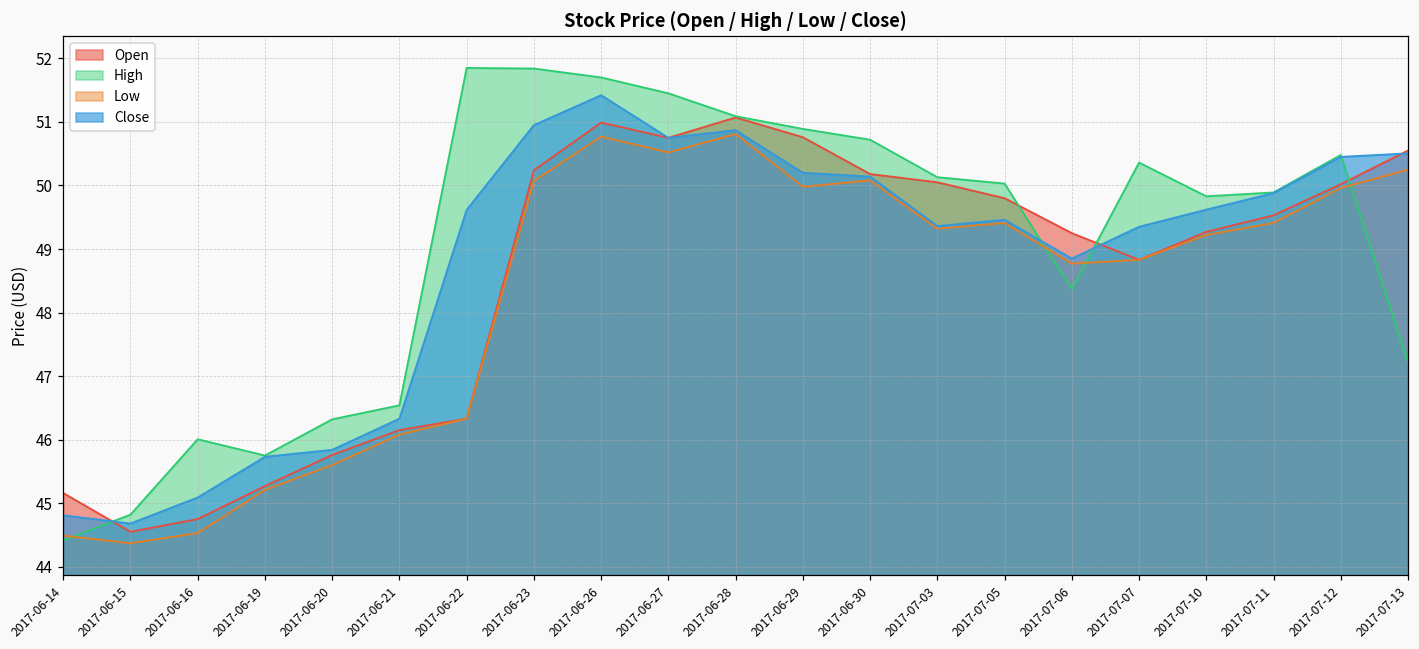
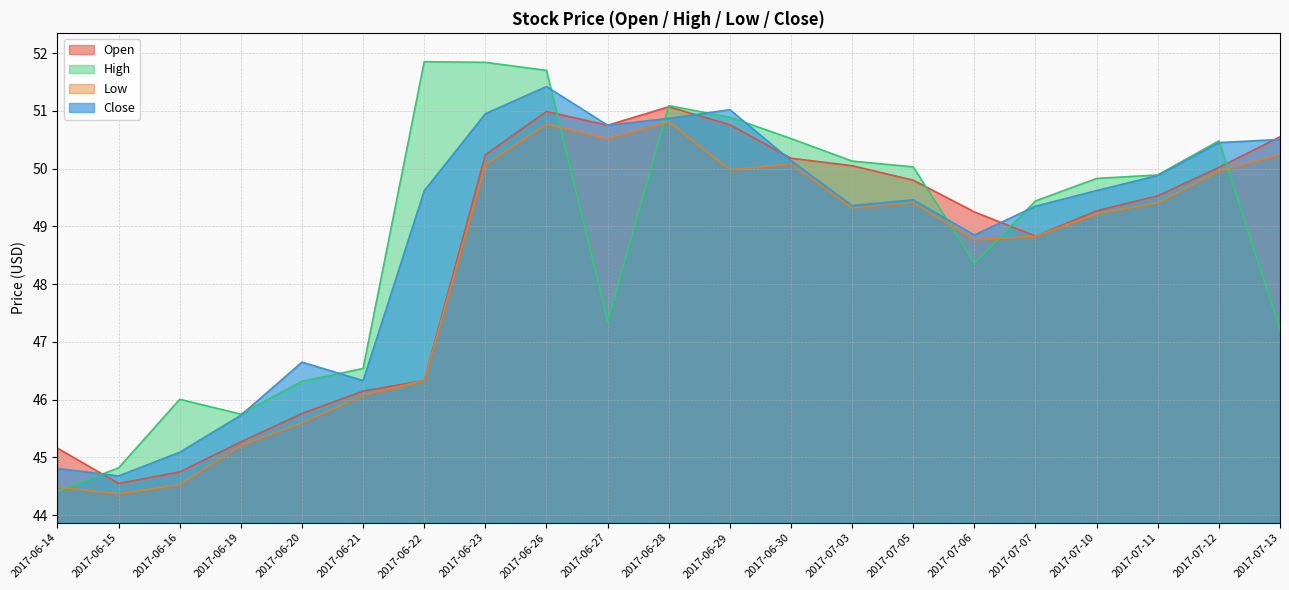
Close, 2017-06-20: 45.8 -> 46.7
High, 2017-06-27: 51.5 -> 47.4
Close, 2017-06-29: 50.2 -> 51.0
High, 2017-06-30: 50.7 -> 50.5
High, 2017-07-07: 50.4 -> 49.4
